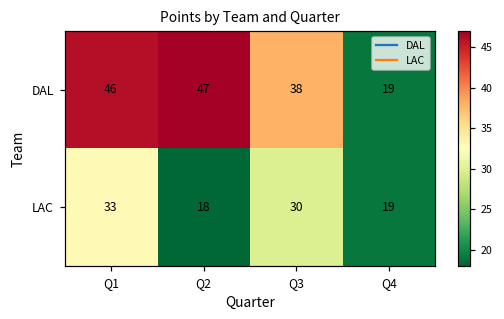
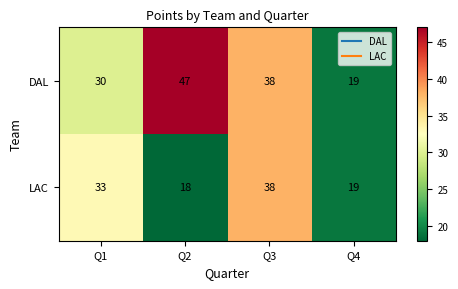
DAL, Q1: 46 -> 30
LAC, Q3: 30 -> 38
